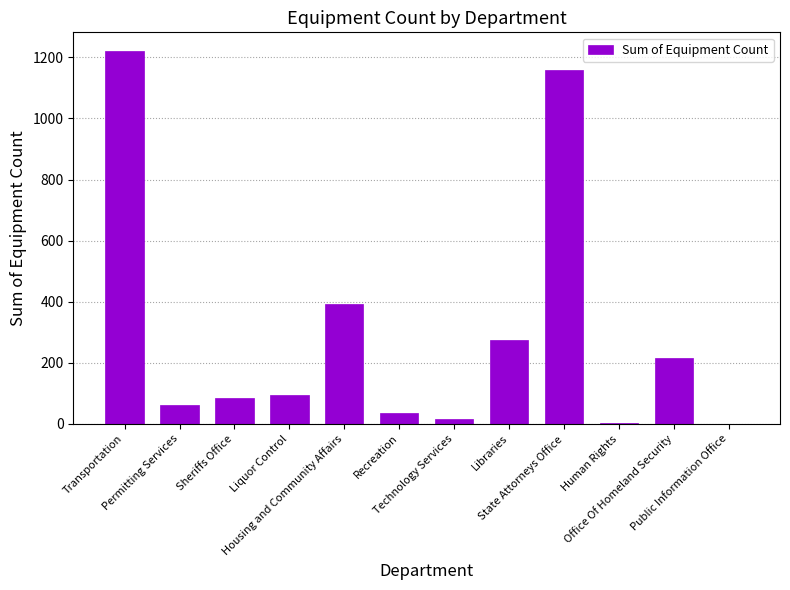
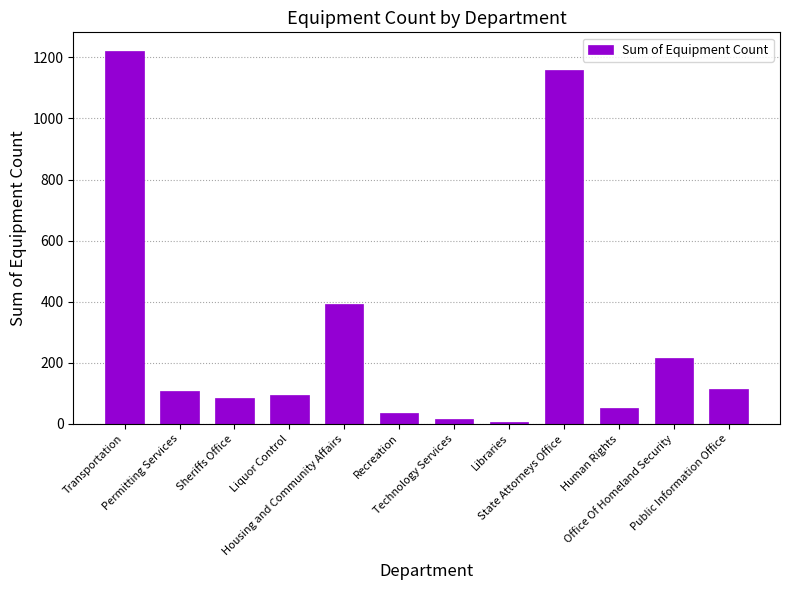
Permitting Services: 60 -> 110
Libraries: 270 -> 10
Human Rights: 0 -> 50
Public Information Office: 0 -> 110
